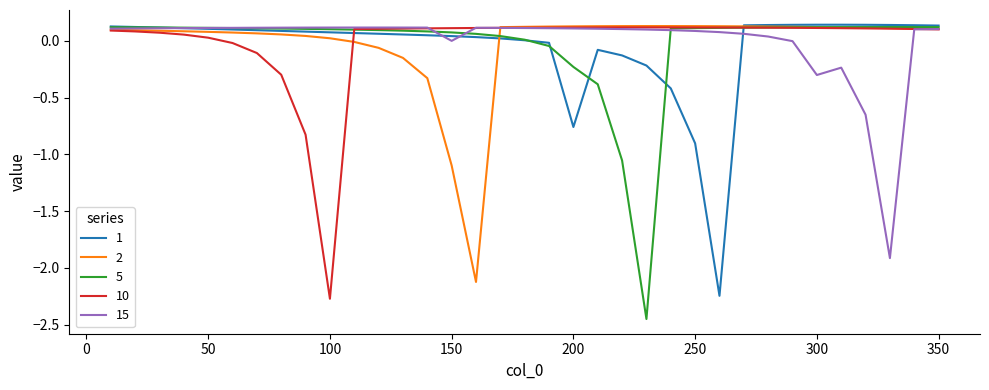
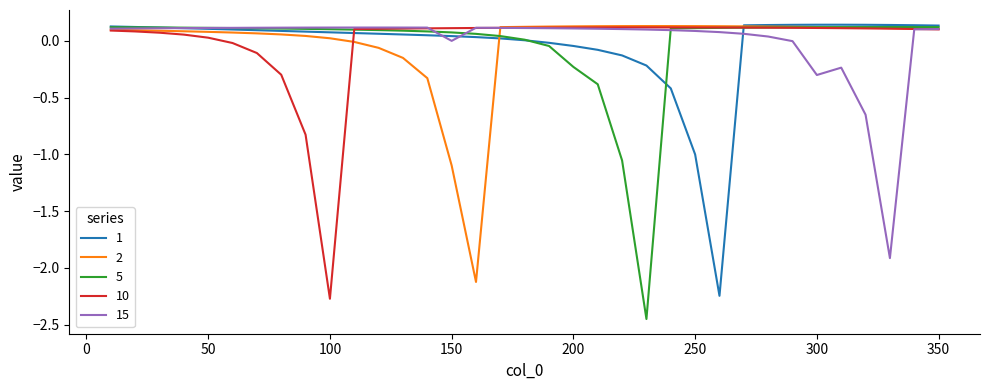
1, 200: -0.76 -> -0.04
1, 250: -0.90 -> -1.00
